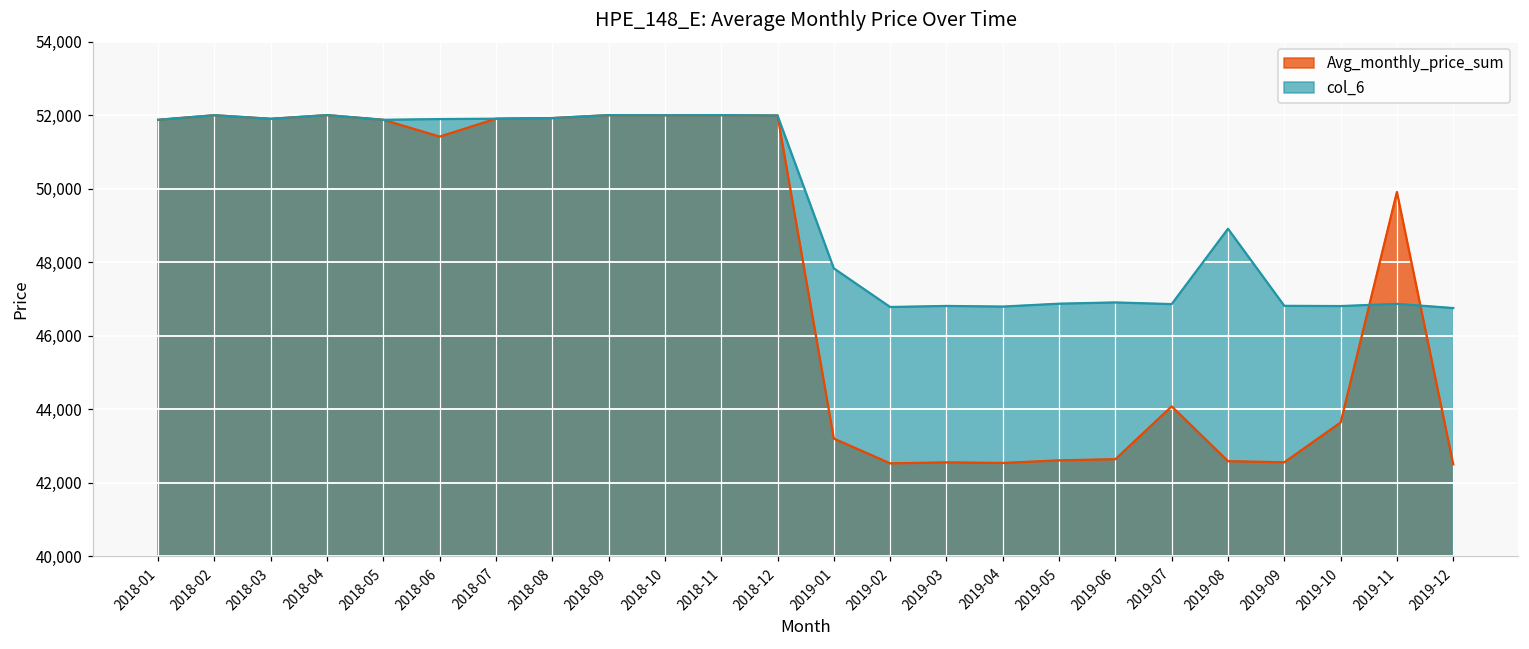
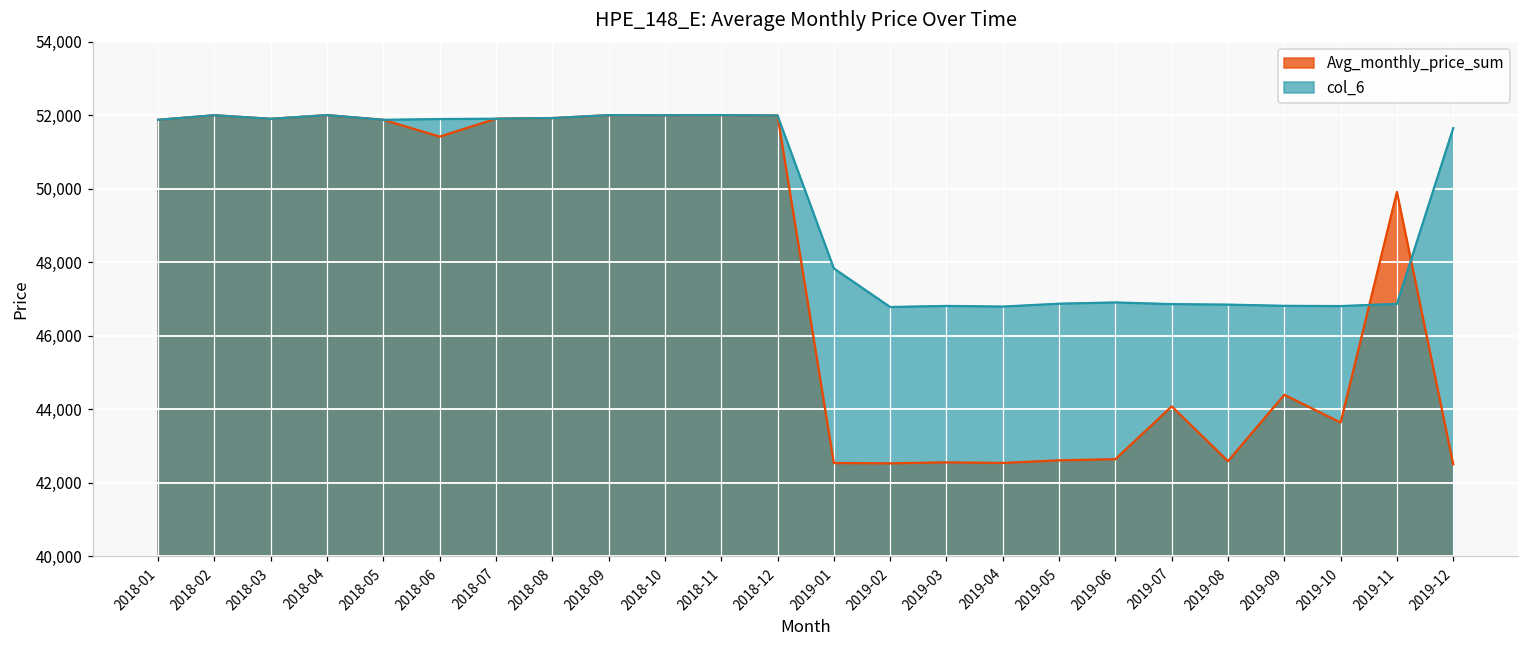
Avg_monthly_price_sum, 2019-01: 43,200 -> 42,500
col_6, 2019-08: 48,900 -> 46,800
Avg_monthly_price_sum, 2019-09: 42,600 -> 44,400
col_6, 2019-12: 46,800 -> 51,600
